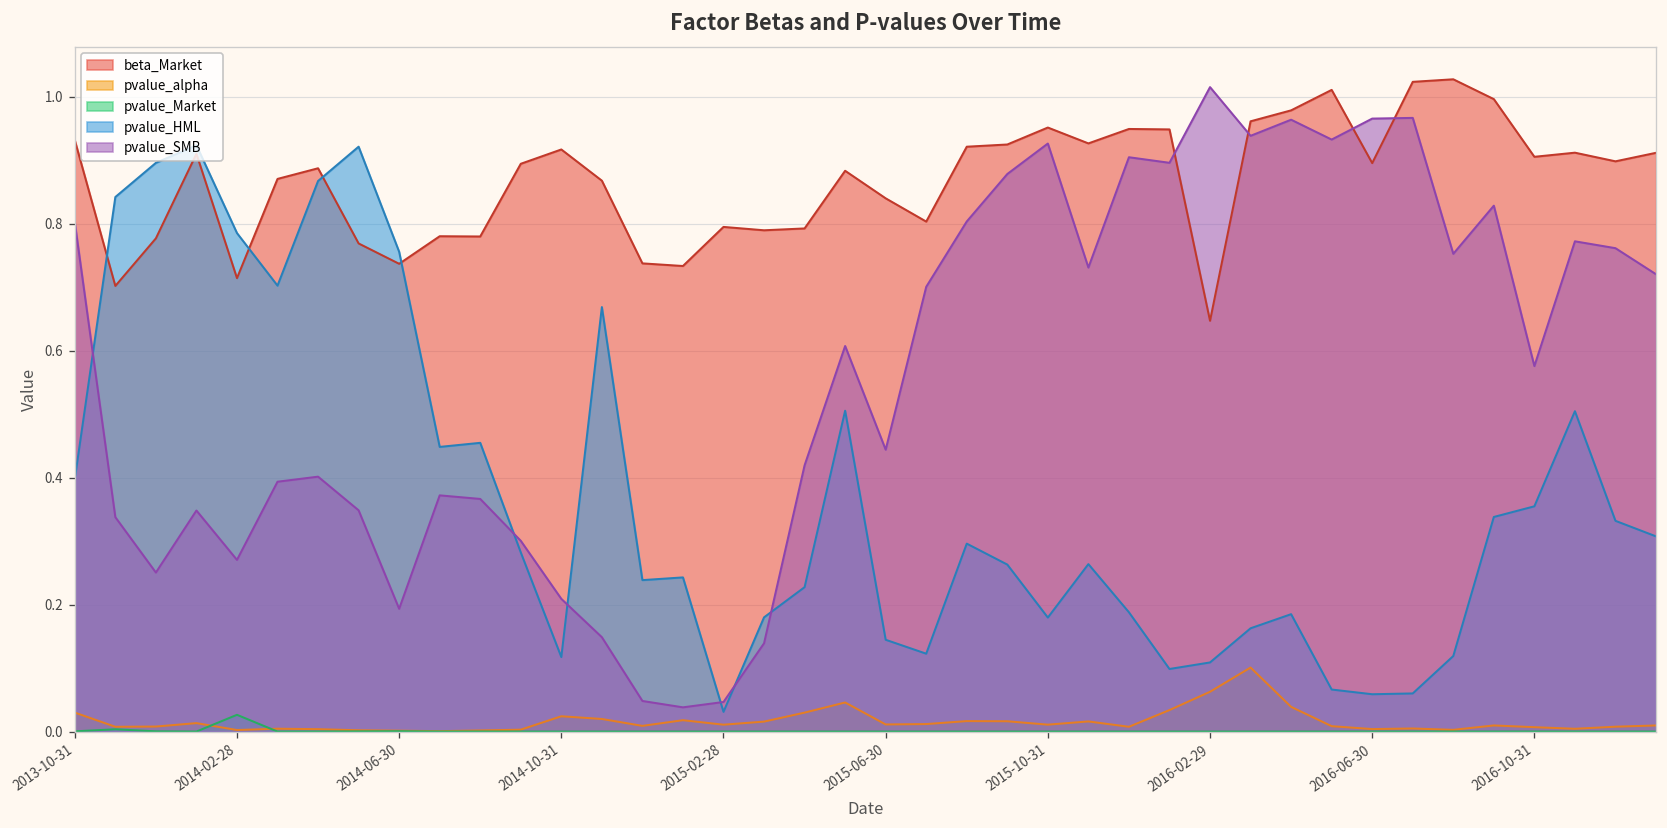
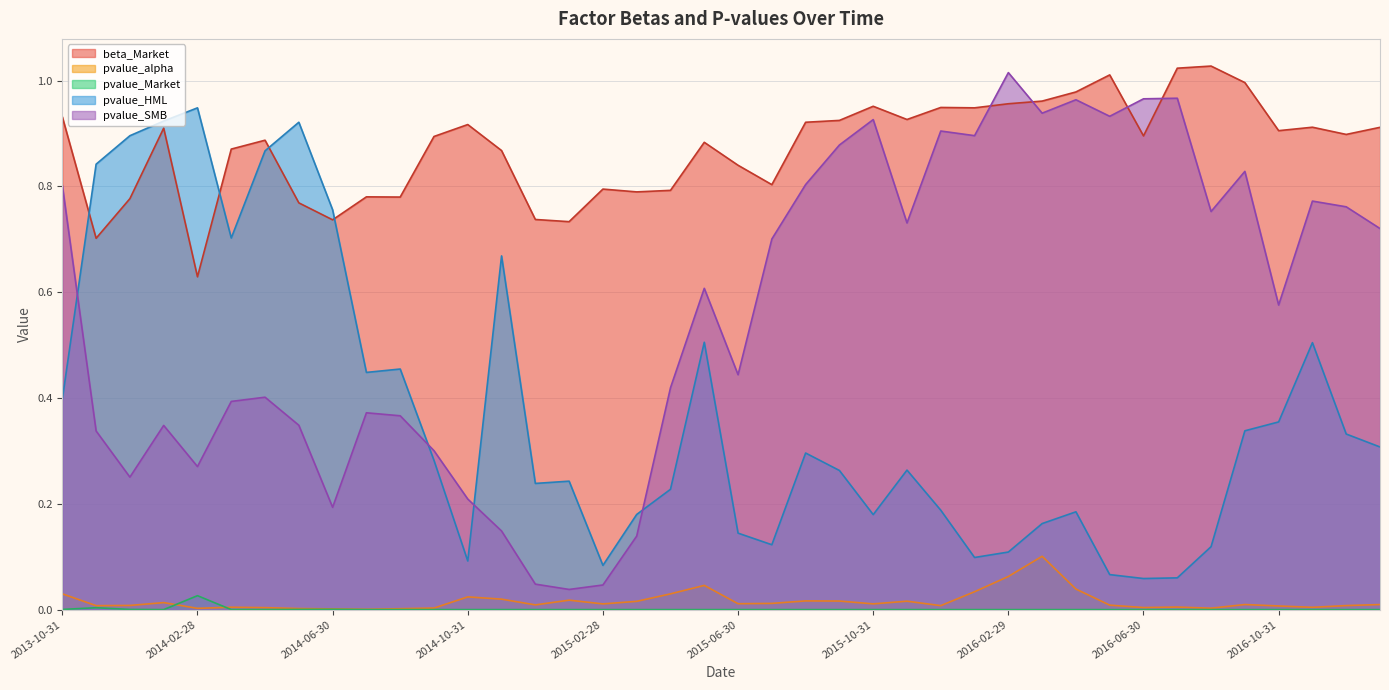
beta_Market, 2014-02-28: 0.71 -> 0.63
pvalue_HML, 2014-02-28: 0.79 -> 0.95
pvalue_HML, 2014-10-31: 0.12 -> 0.09
pvalue_HML, 2015-02-28: 0.03 -> 0.08
beta_Market, 2016-02-29: 0.65 -> 0.96
